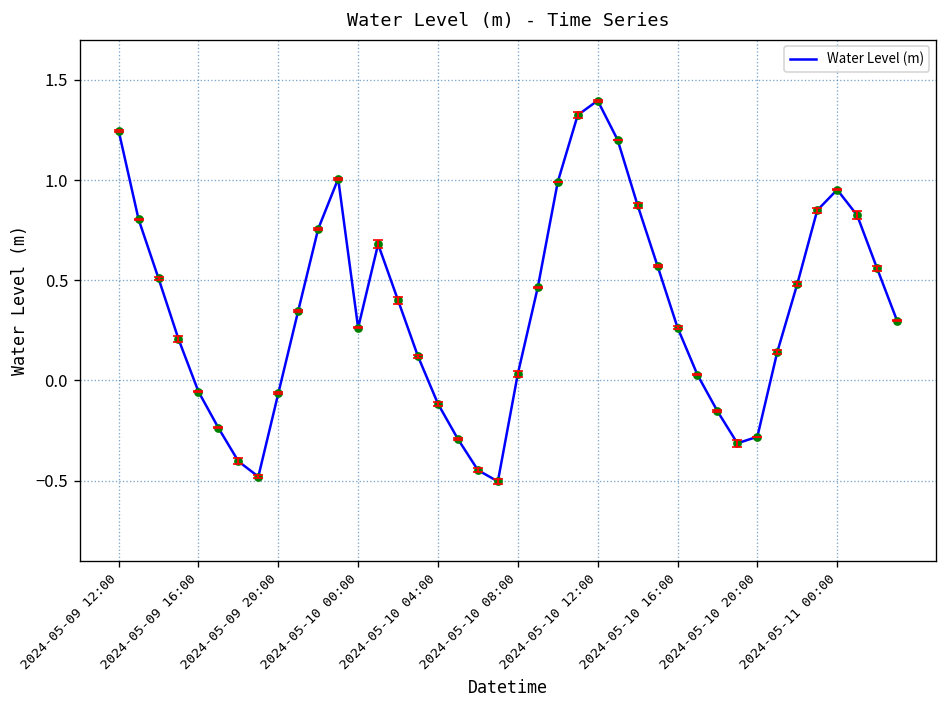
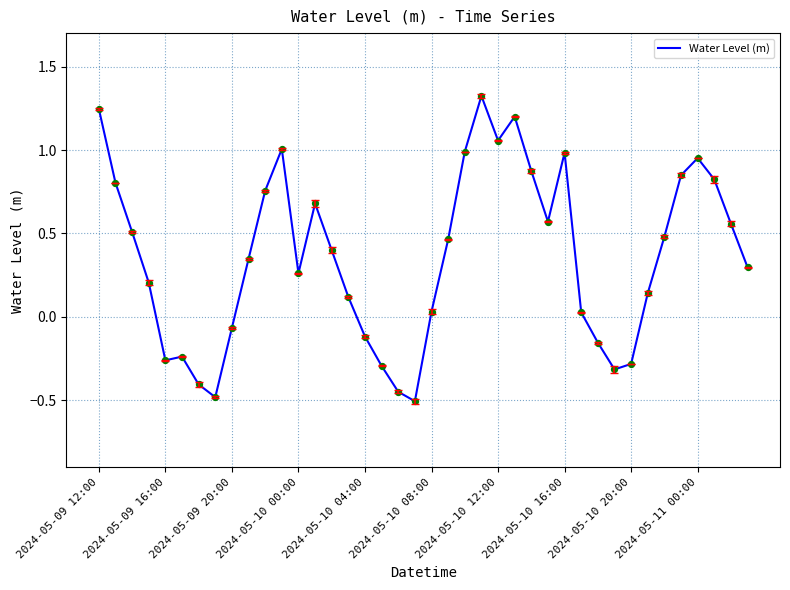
Water Level (m), 2024-05-09 16:00: -0.06 -> -0.26
Water Level (m), 2024-05-10 12:00: 1.40 -> 1.06
Water Level (m), 2024-05-10 16:00: 0.26 -> 0.98
